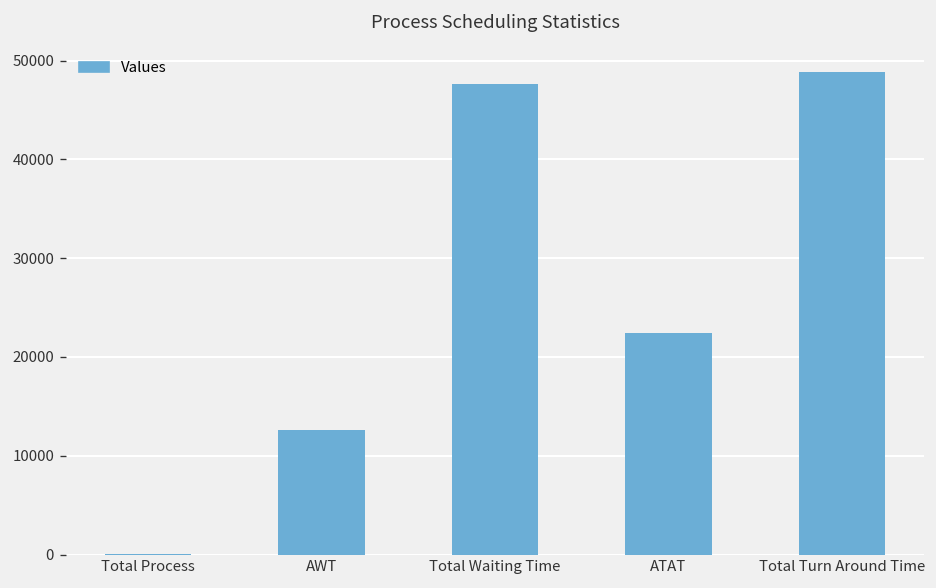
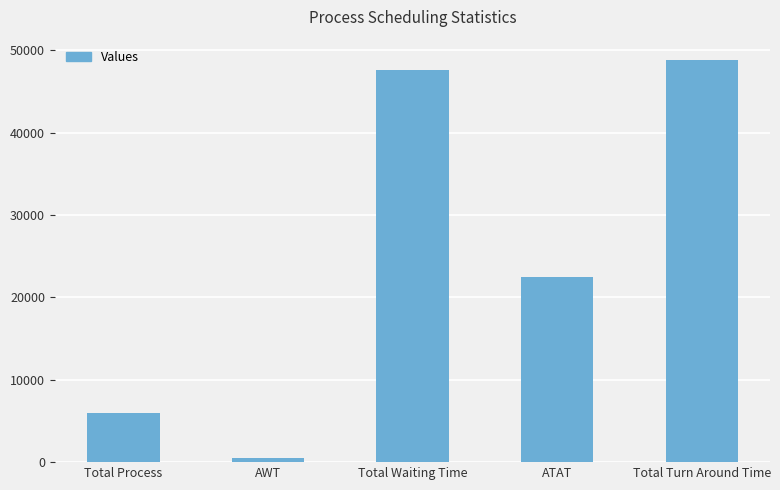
Total Process: 0 -> 6000
AWT: 13000 -> 0
